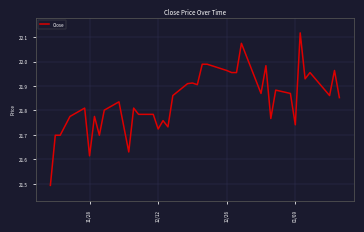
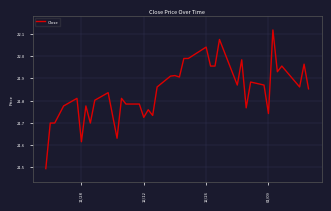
12/26: 21.96 -> 22.04
